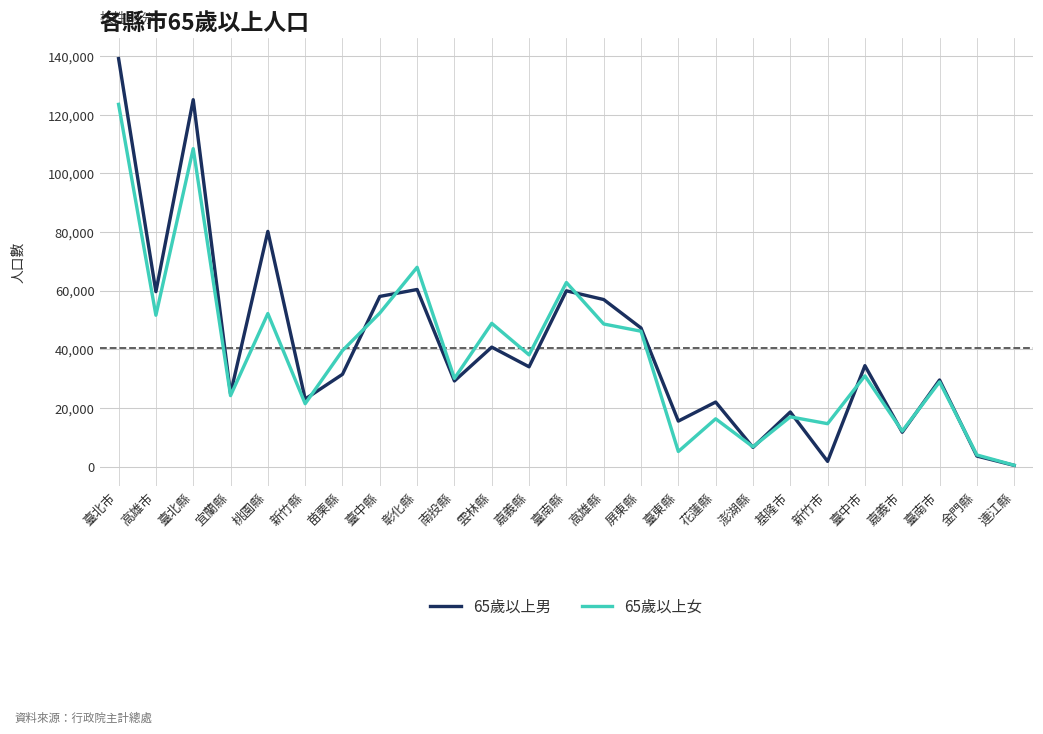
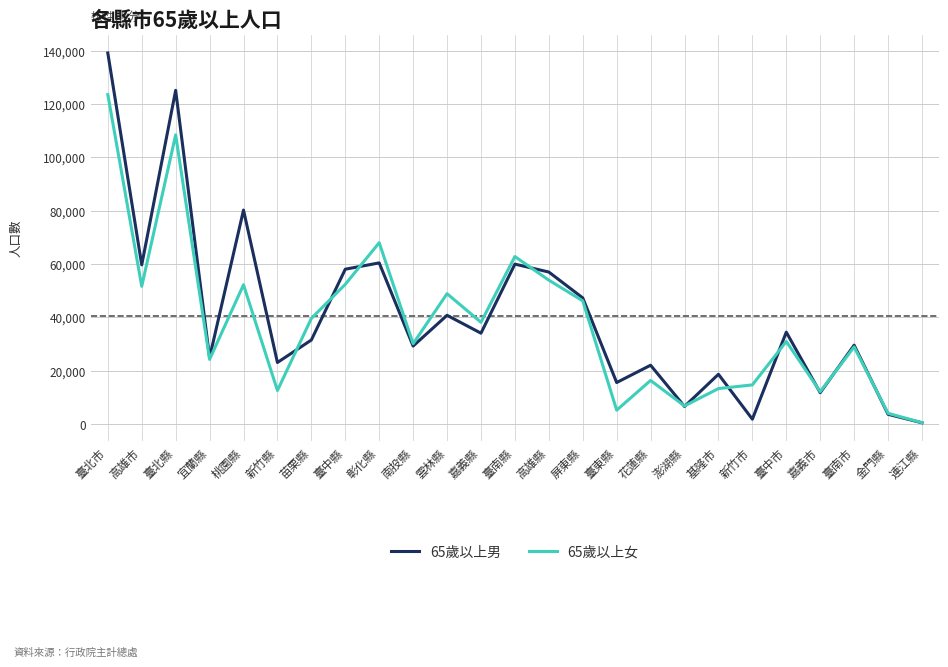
65歲以上女, 新竹縣: 21,000 -> 13,000
65歲以上女, 高雄縣: 49,000 -> 54,000
65歲以上女, 基隆市: 17,000 -> 13,000
